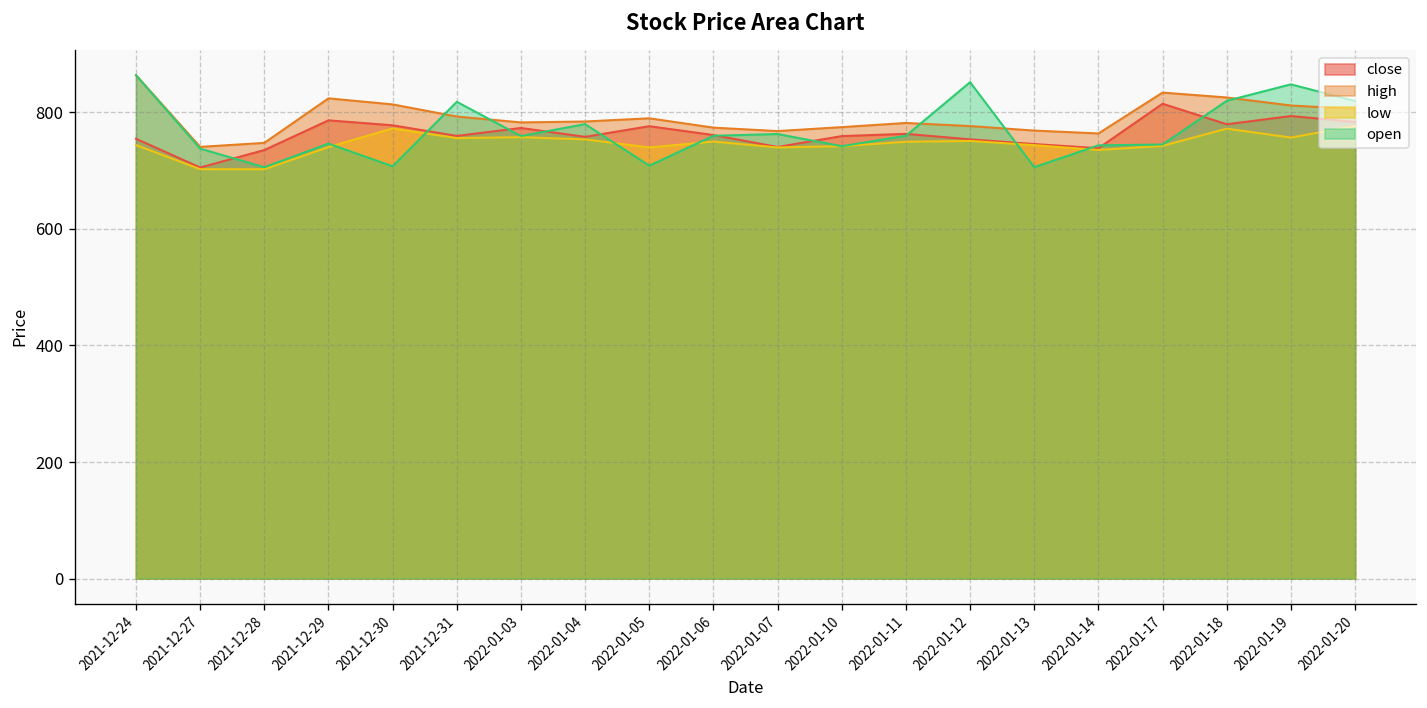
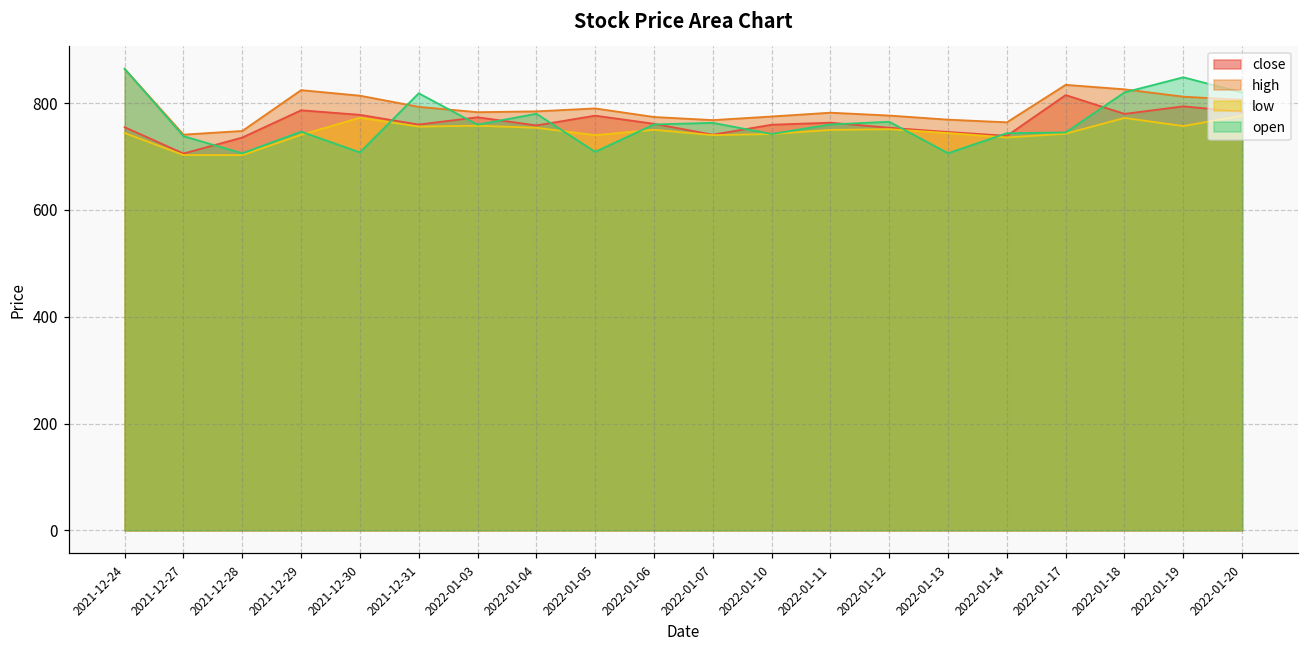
open, 2022-01-12: 850 -> 770
